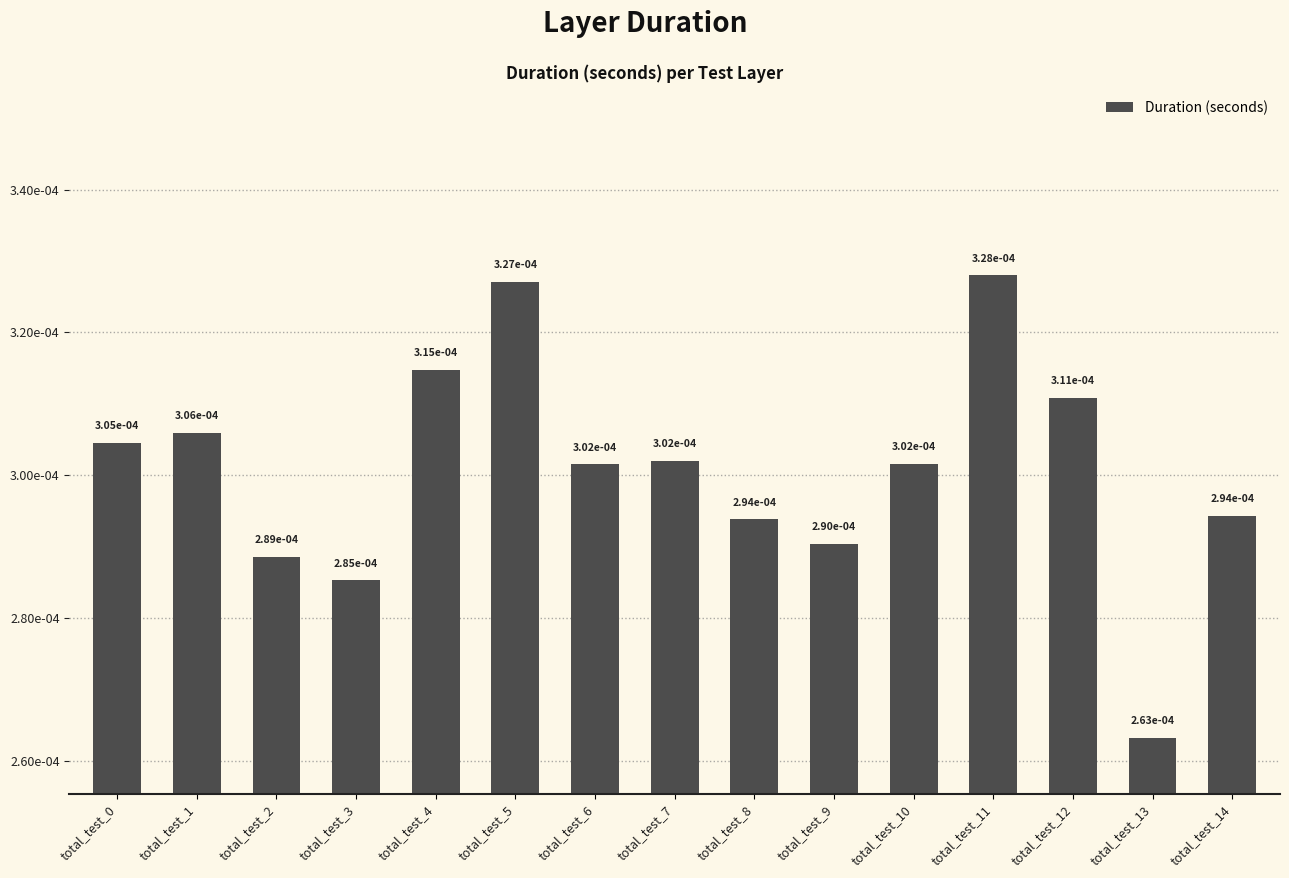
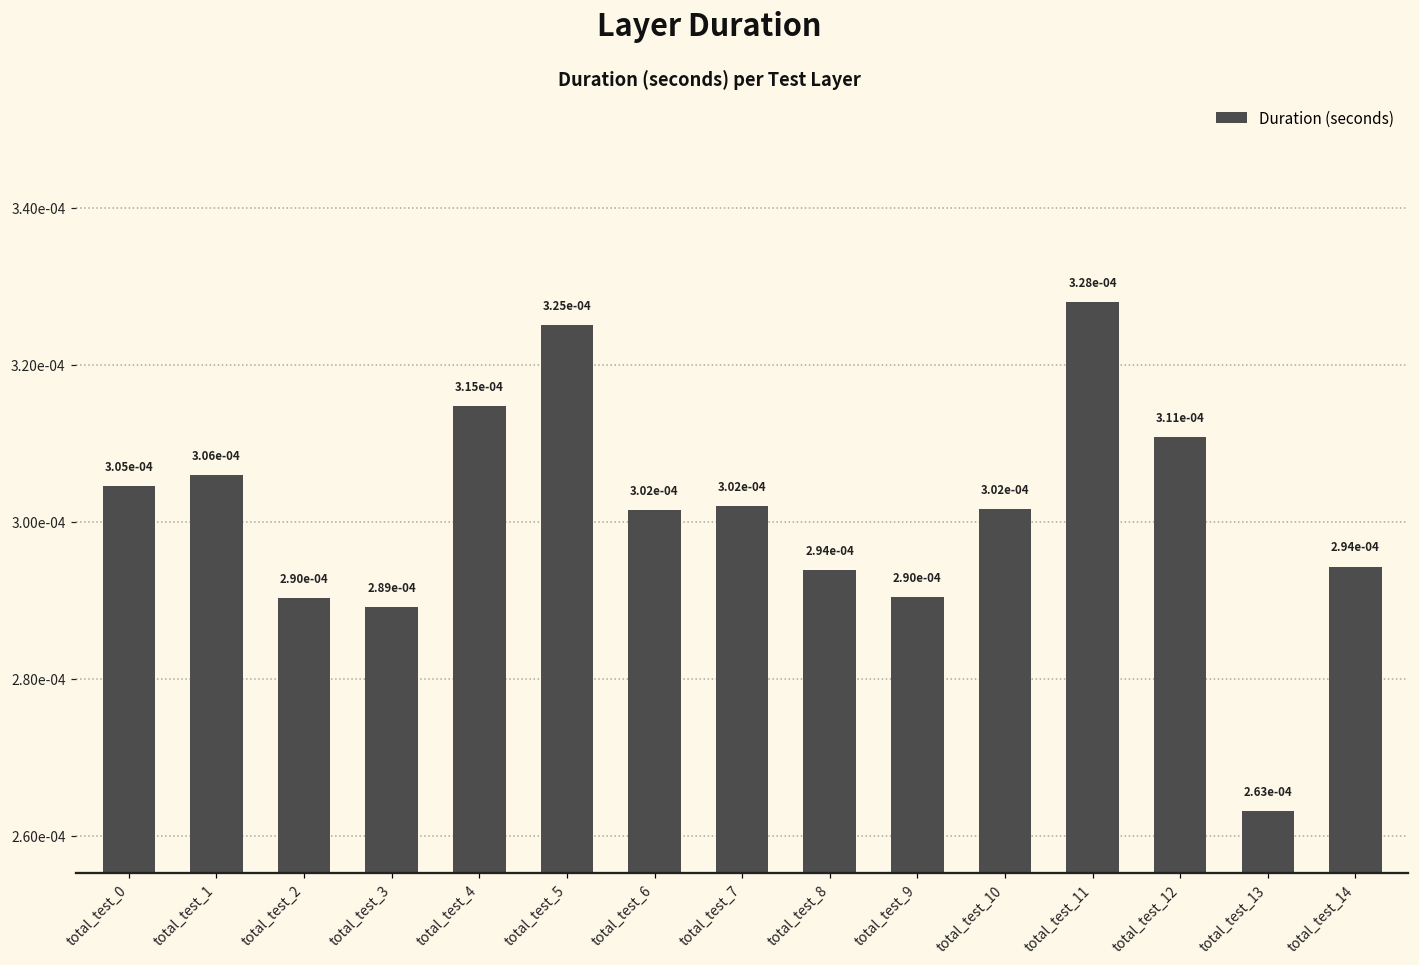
total_test_2: 2.89e-04 -> 2.90e-04
total_test_3: 2.85e-04 -> 2.89e-04
total_test_5: 3.27e-04 -> 3.25e-04
